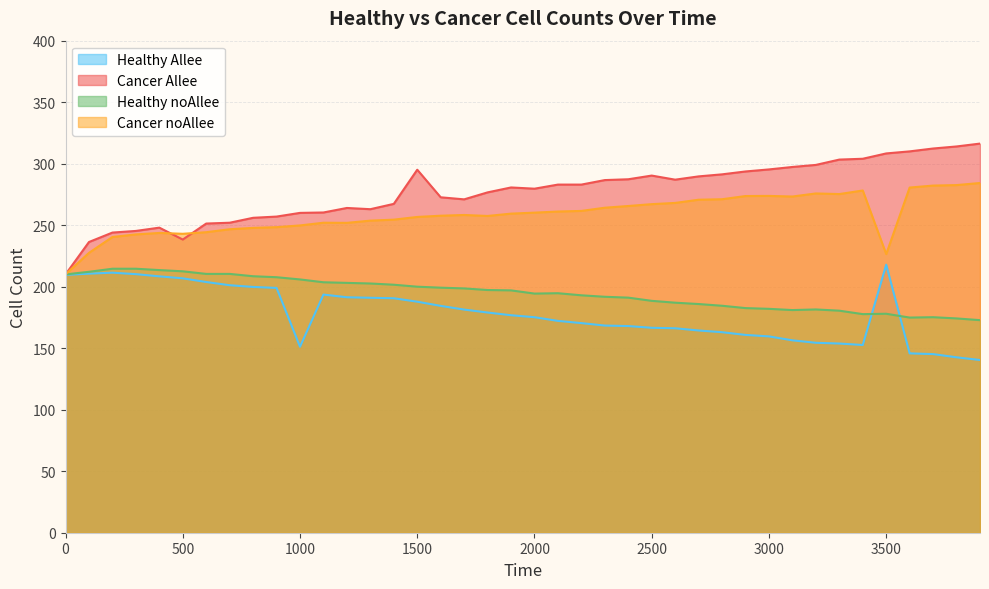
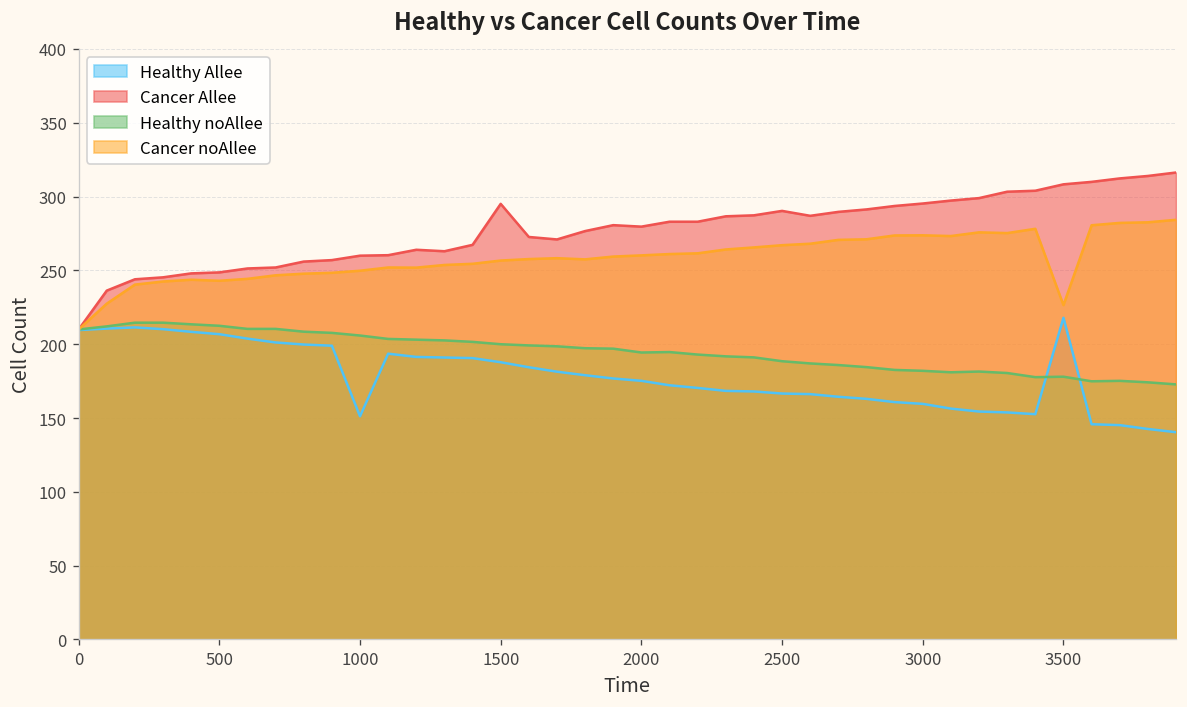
Cancer Allee, 500: 238 -> 249
